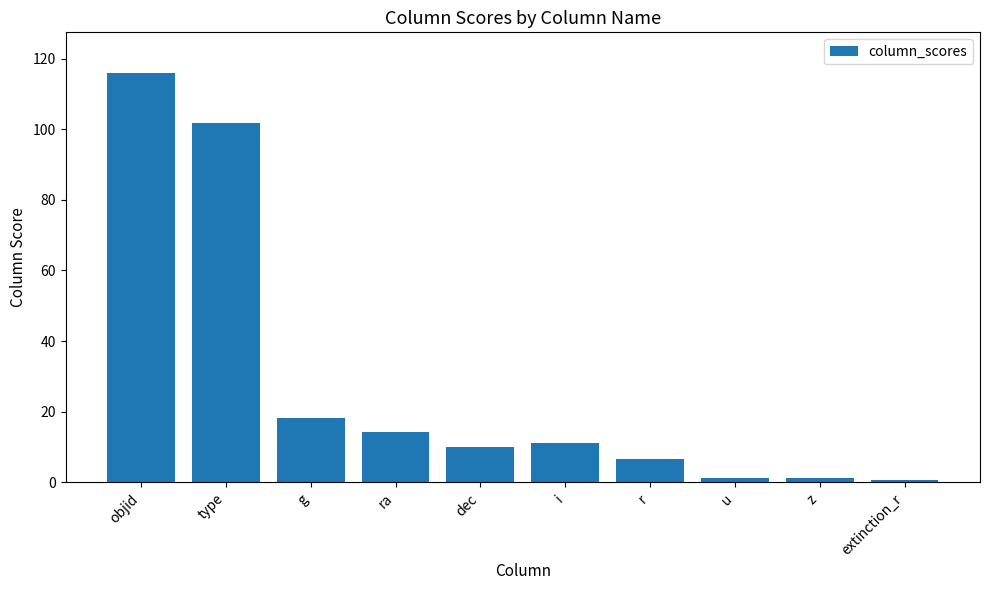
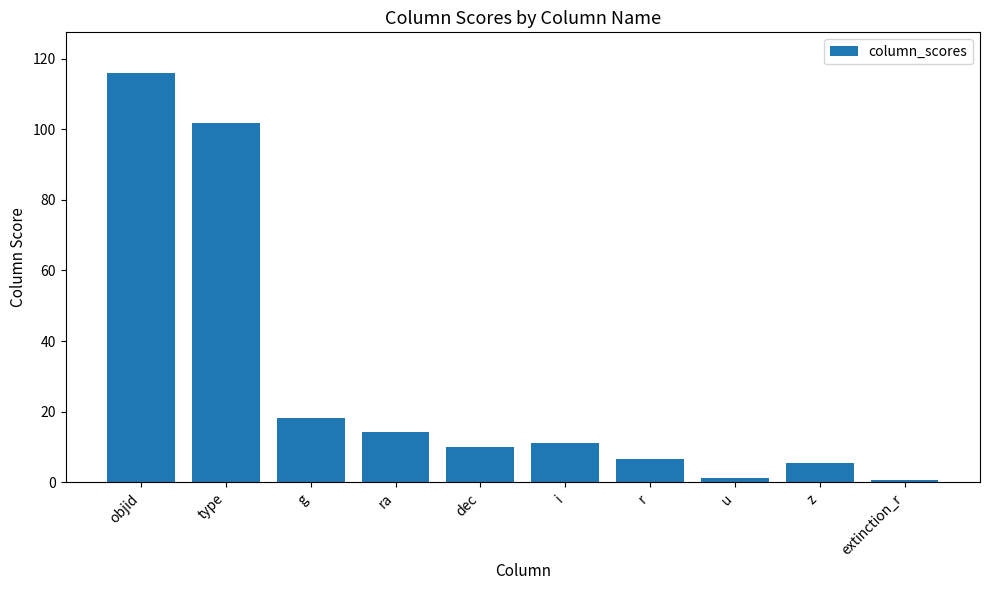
z: 1 -> 6
